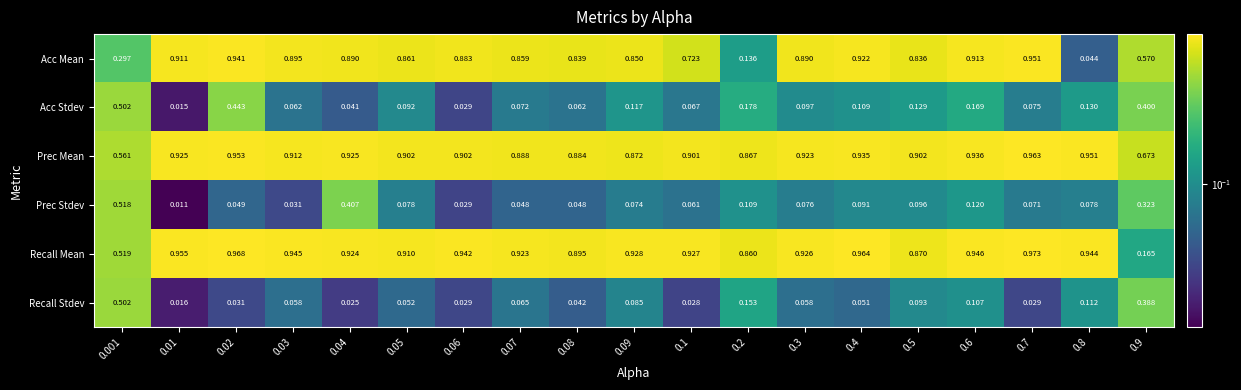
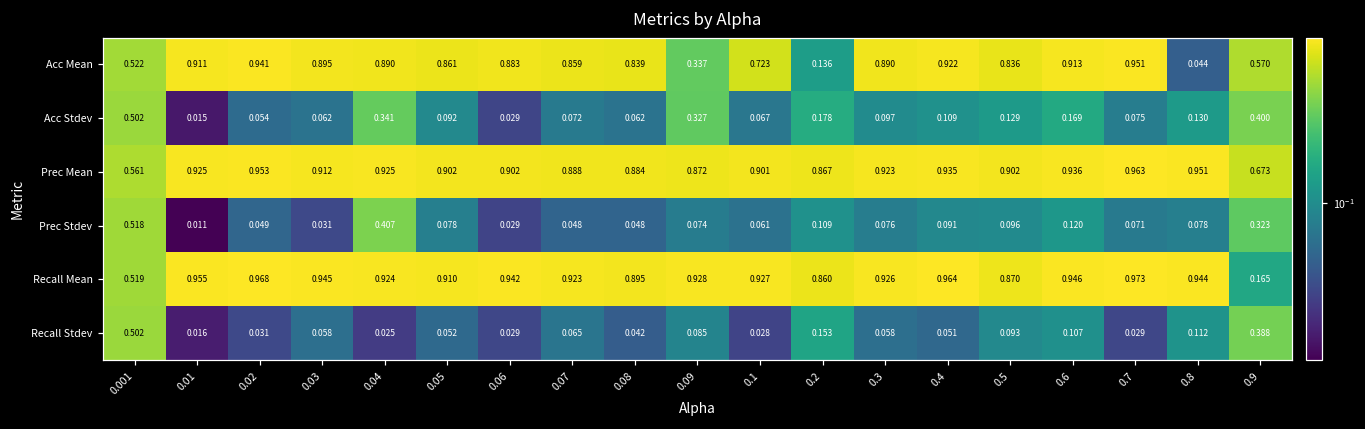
Acc Mean, 0.001: 0.297 -> 0.522
Acc Mean, 0.09: 0.850 -> 0.337
Acc Stdev, 0.02: 0.443 -> 0.054
Acc Stdev, 0.04: 0.041 -> 0.341
Acc Stdev, 0.09: 0.117 -> 0.327
